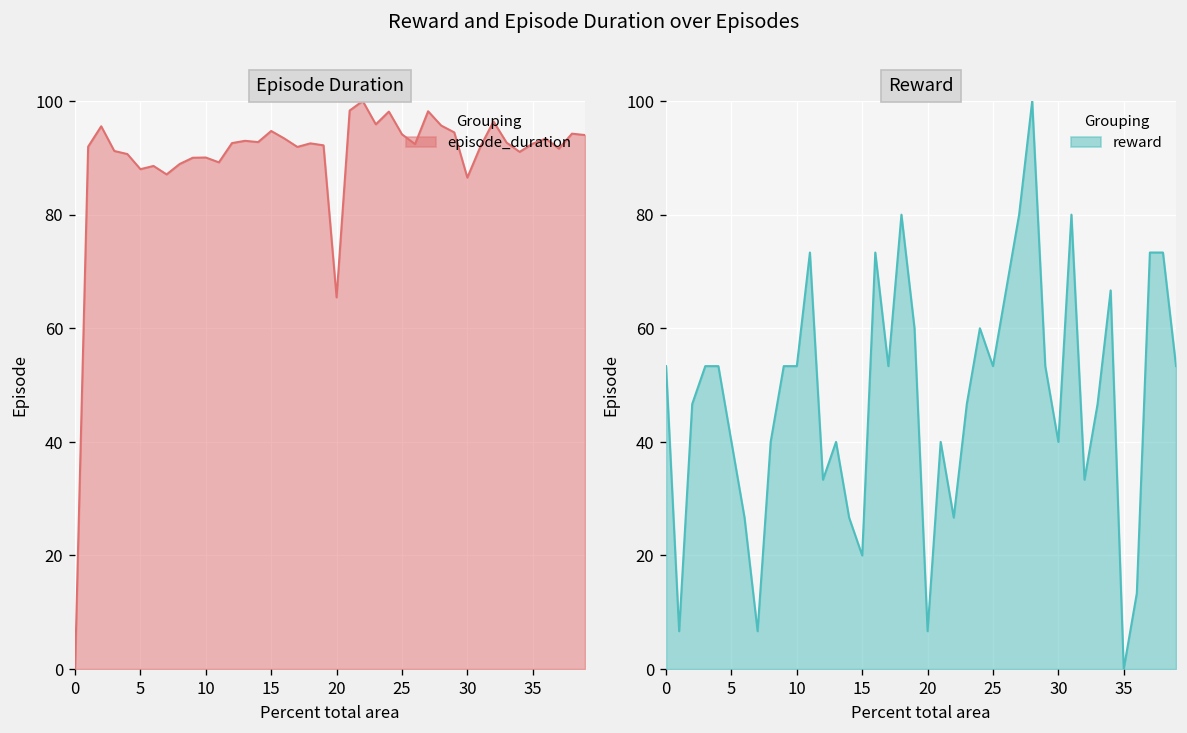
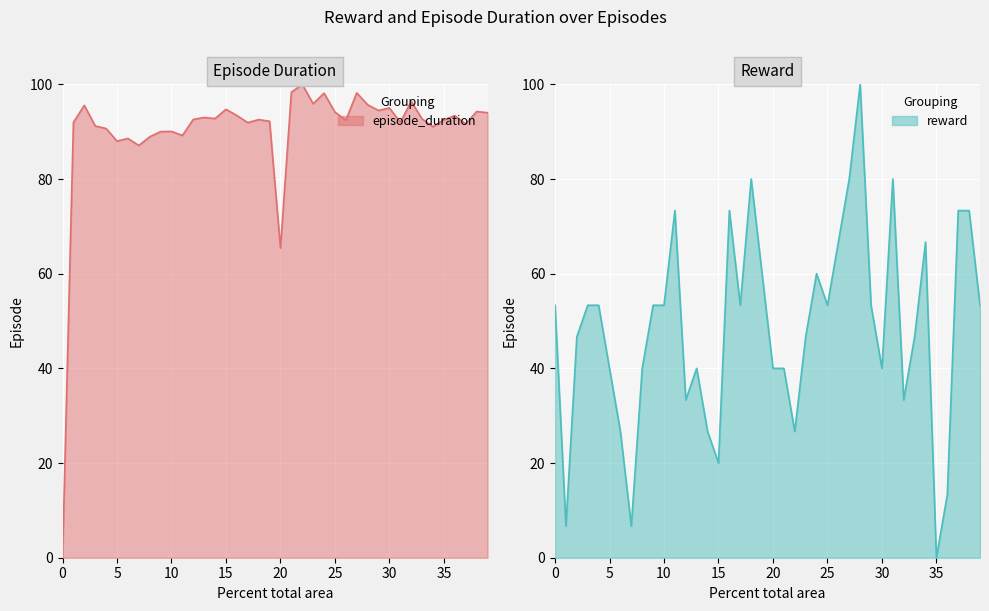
Episode Duration, 30: 87 -> 95
Reward, 20: 7 -> 40
